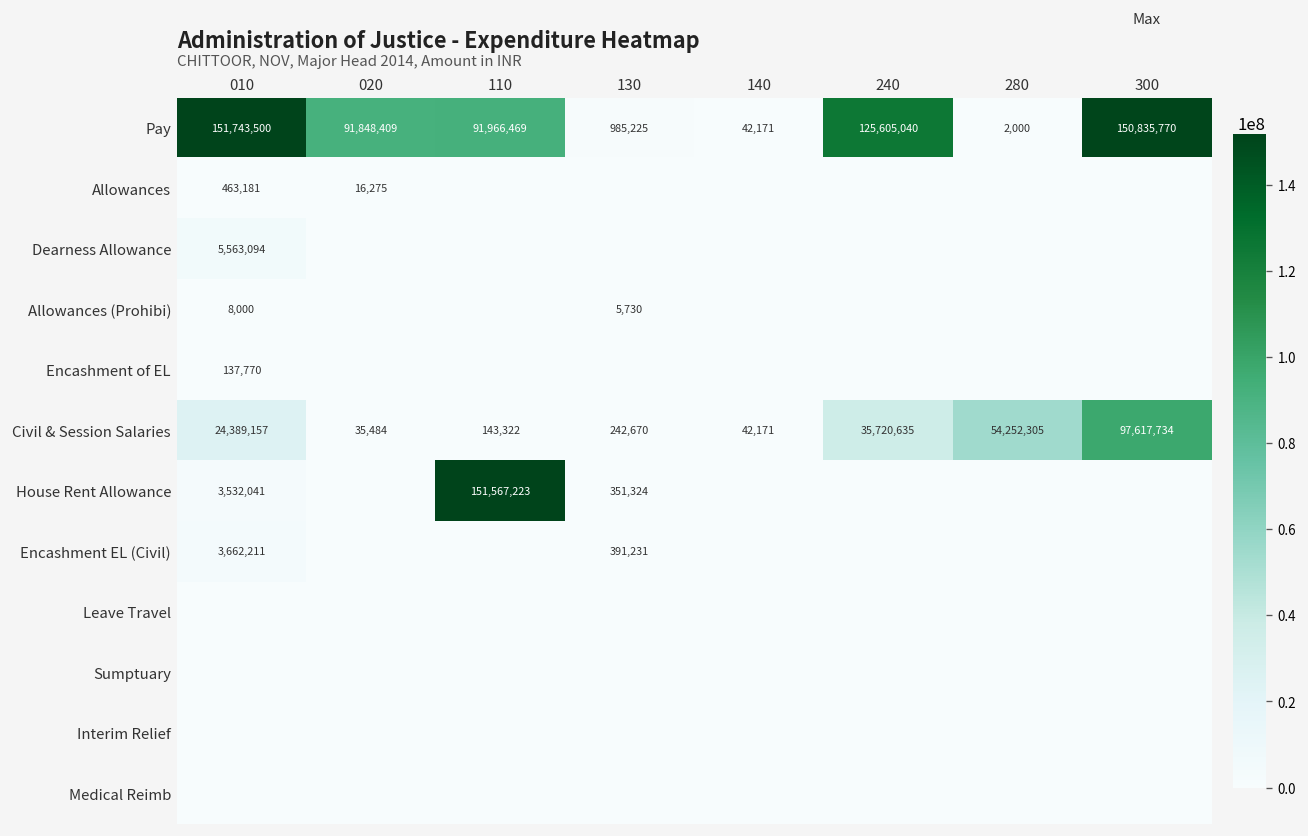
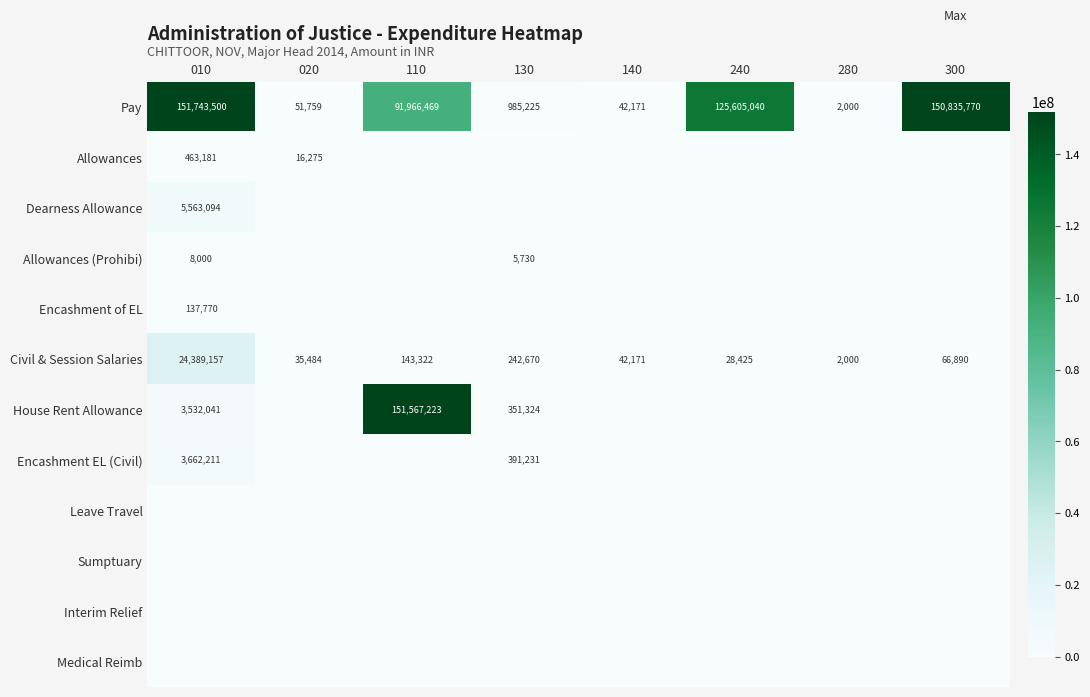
Pay, 020: 91,848,409 -> 51,759
Civil & Session Salaries, 240: 35,720,635 -> 28,425
Civil & Session Salaries, 280: 54,252,305 -> 2,000
Civil & Session Salaries, 300: 97,617,734 -> 66,890
